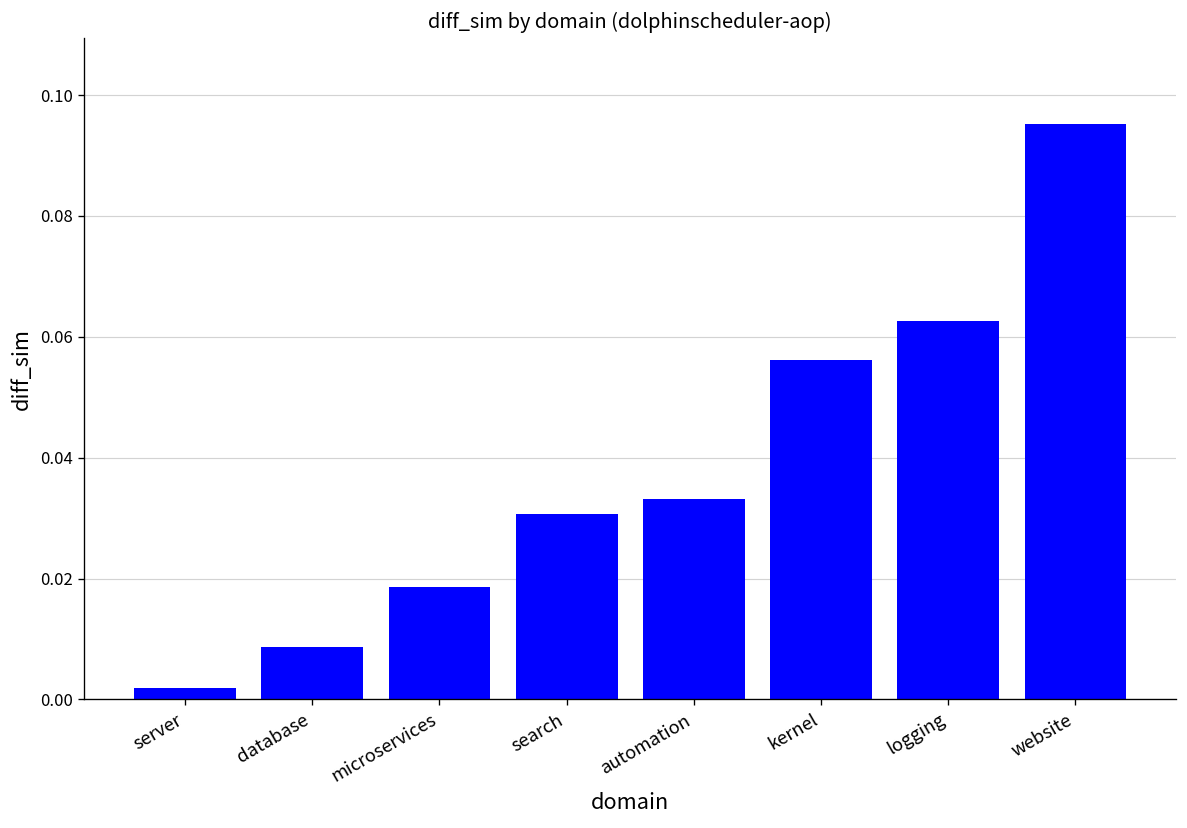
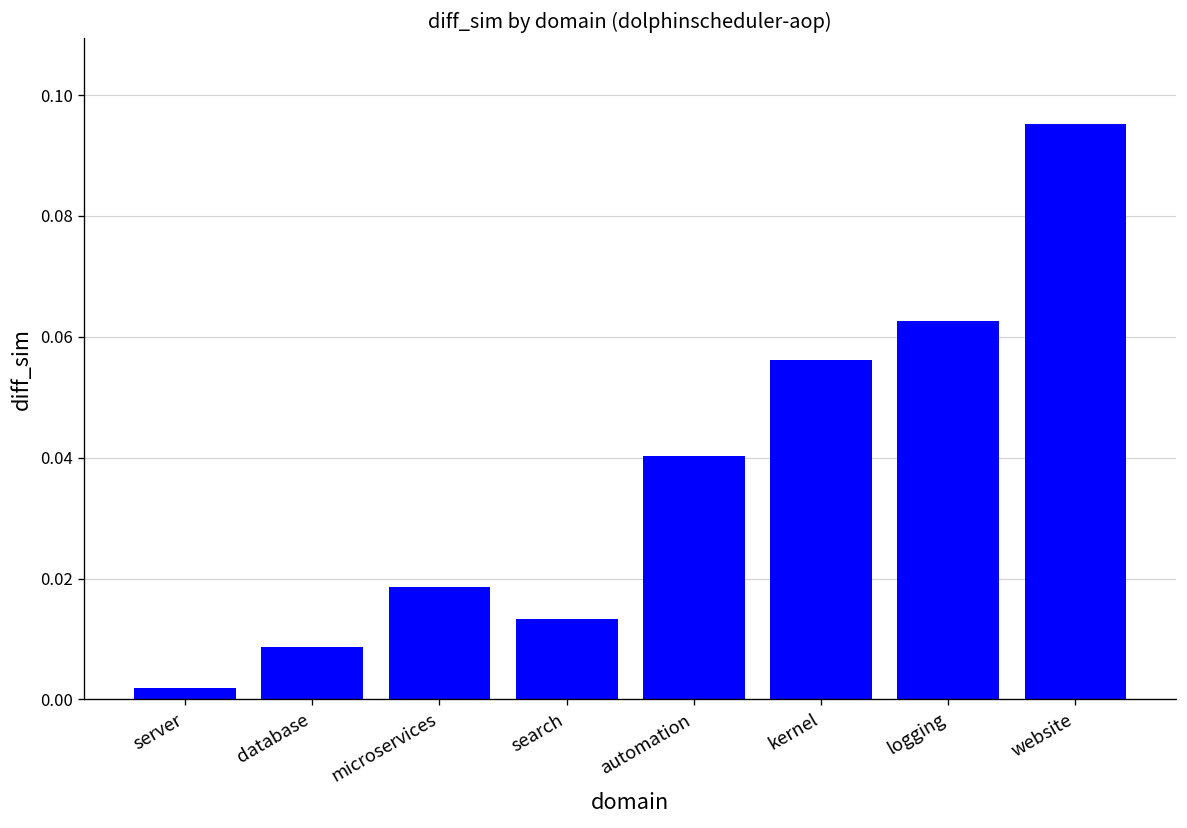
search: 0.031 -> 0.013
automation: 0.033 -> 0.040
